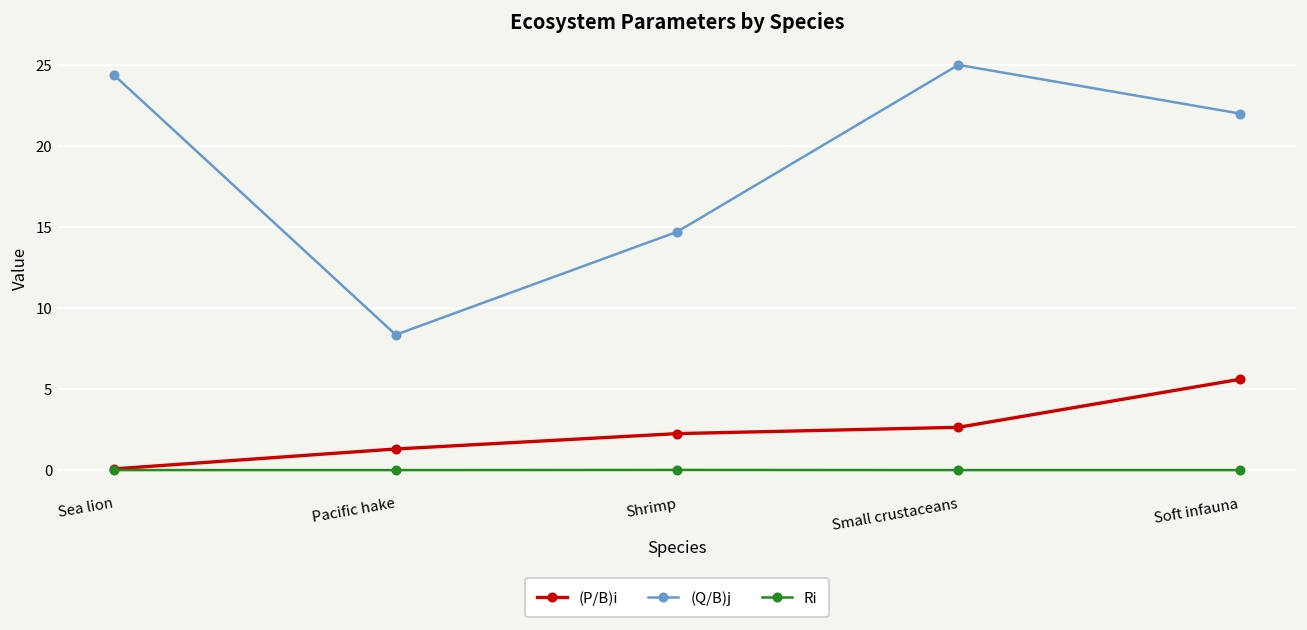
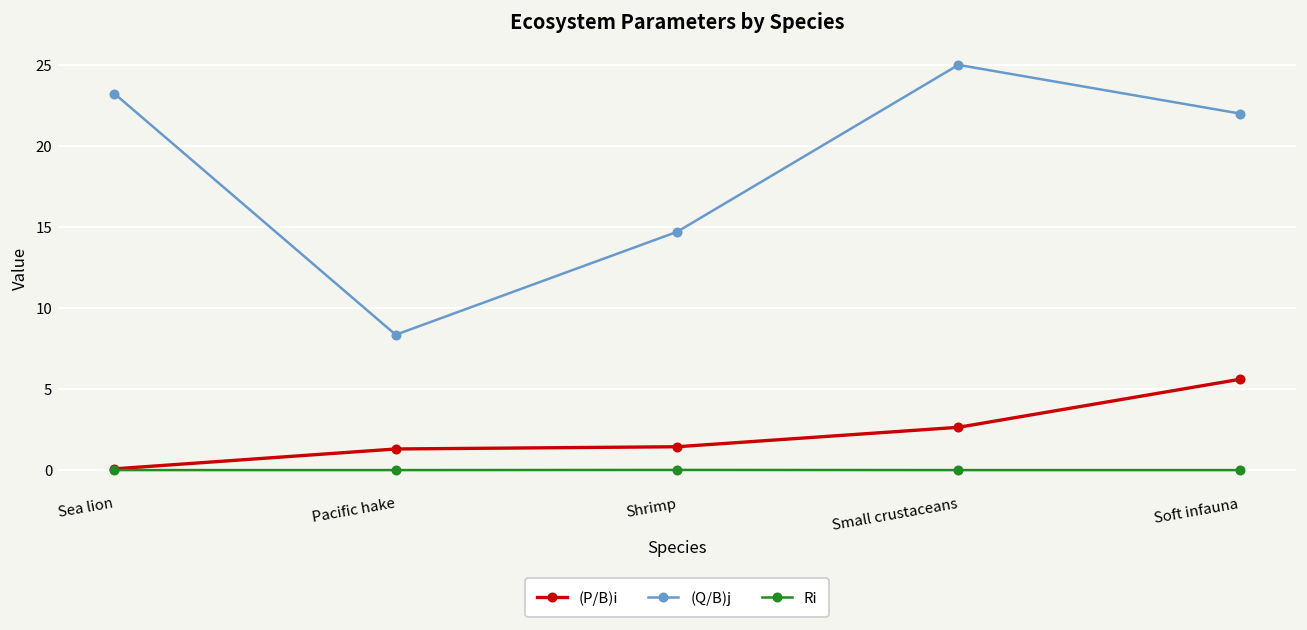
(Q/B)j, Sea lion: 24.4 -> 23.2
(P/B)i, Shrimp: 2.3 -> 1.4
